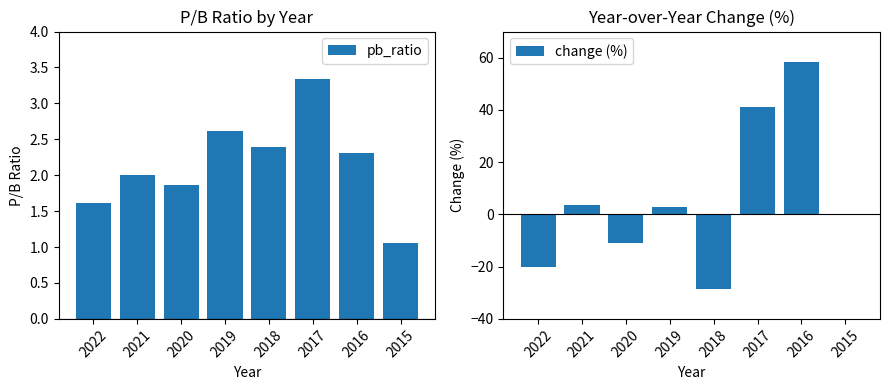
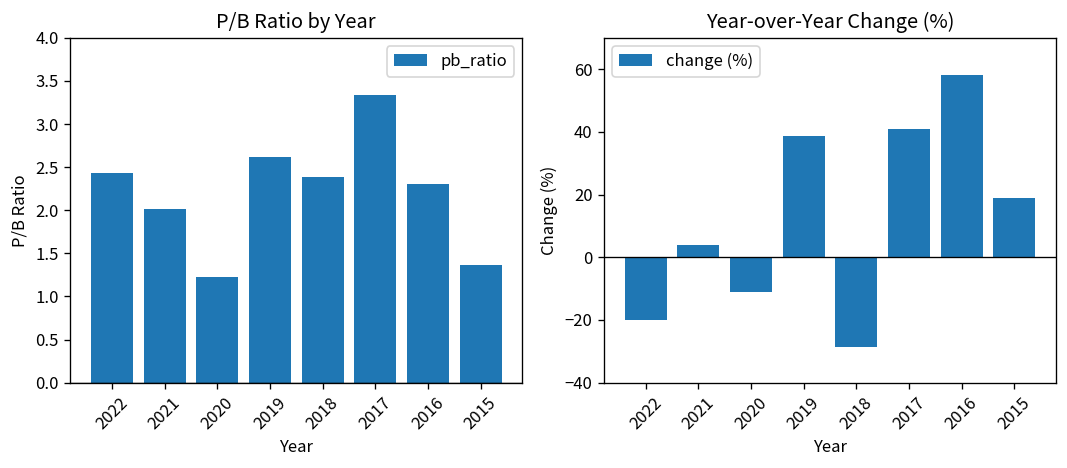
P/B Ratio by Year, 2022: 1.6 -> 2.4
P/B Ratio by Year, 2020: 1.9 -> 1.2
P/B Ratio by Year, 2015: 1.1 -> 1.4
Year-over-Year Change (%), 2019: 3 -> 39
Year-over-Year Change (%), 2015: 0 -> 19
